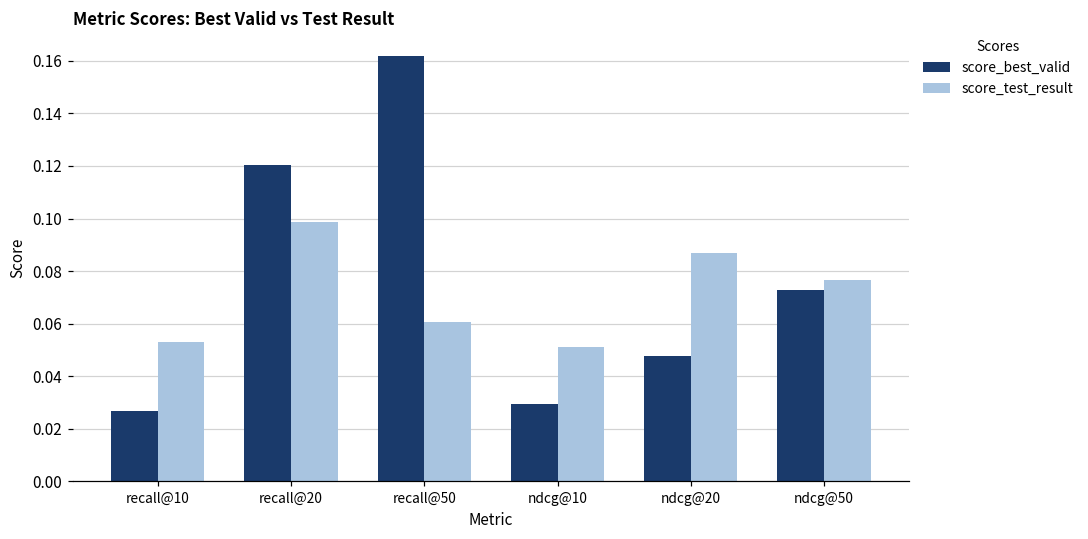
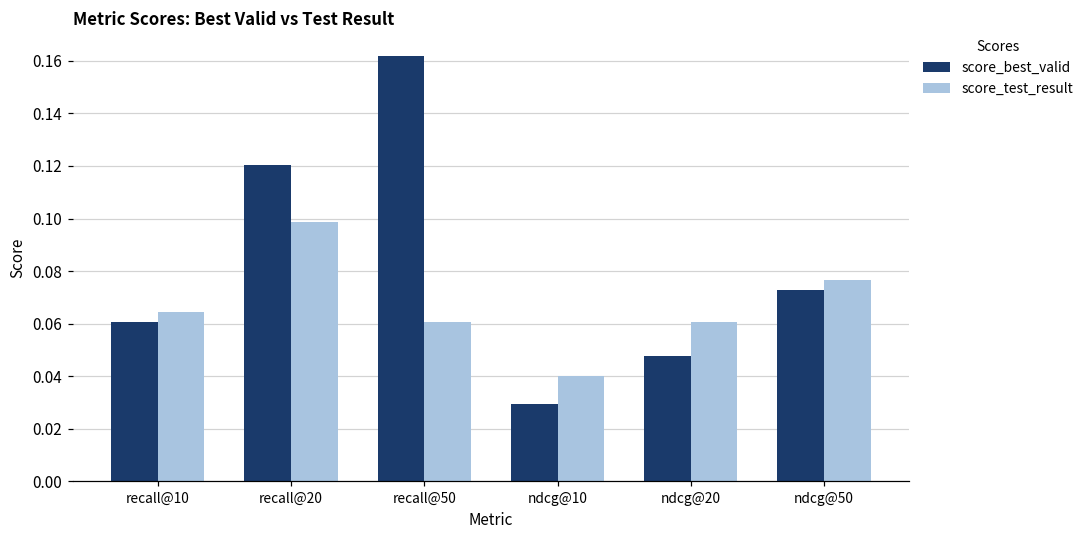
score_best_valid, recall@10: 0.027 -> 0.061
score_test_result, recall@10: 0.053 -> 0.064
score_test_result, ndcg@10: 0.051 -> 0.040
score_test_result, ndcg@20: 0.087 -> 0.061
